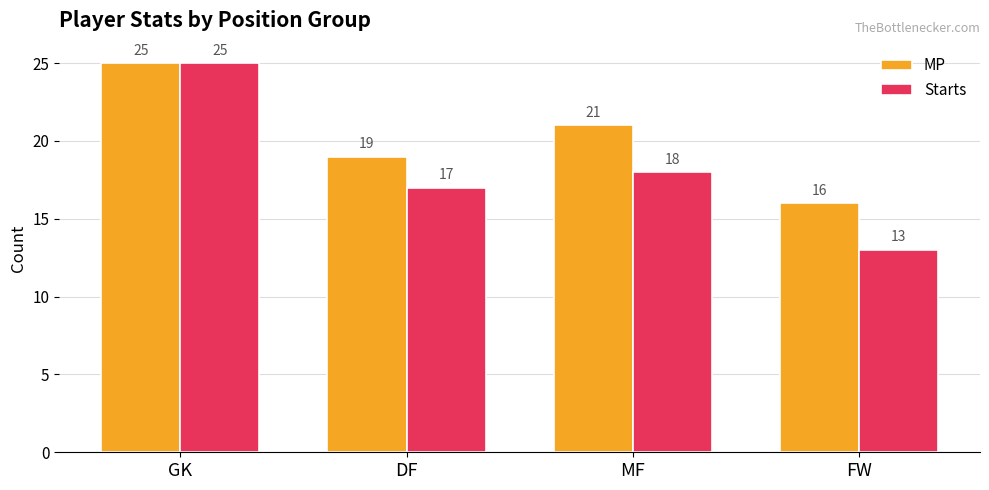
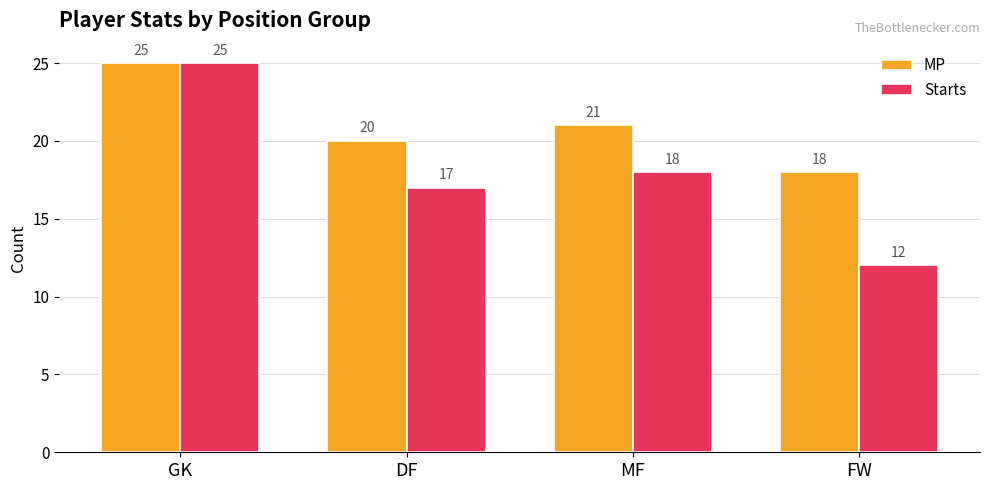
MP, DF: 19 -> 20
MP, FW: 16 -> 18
Starts, FW: 13 -> 12
